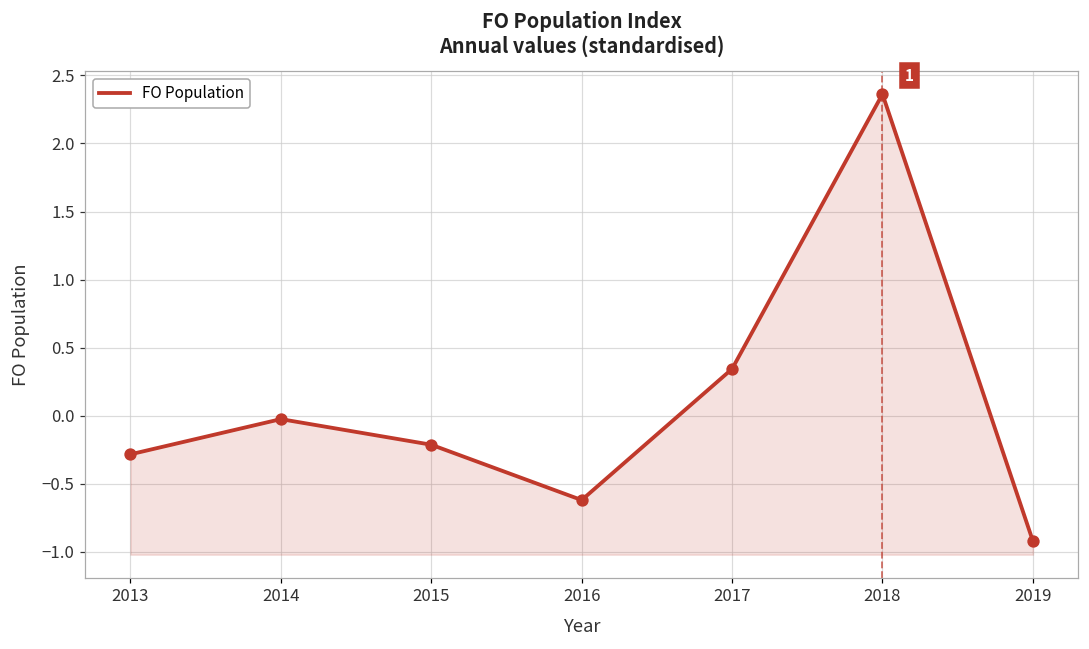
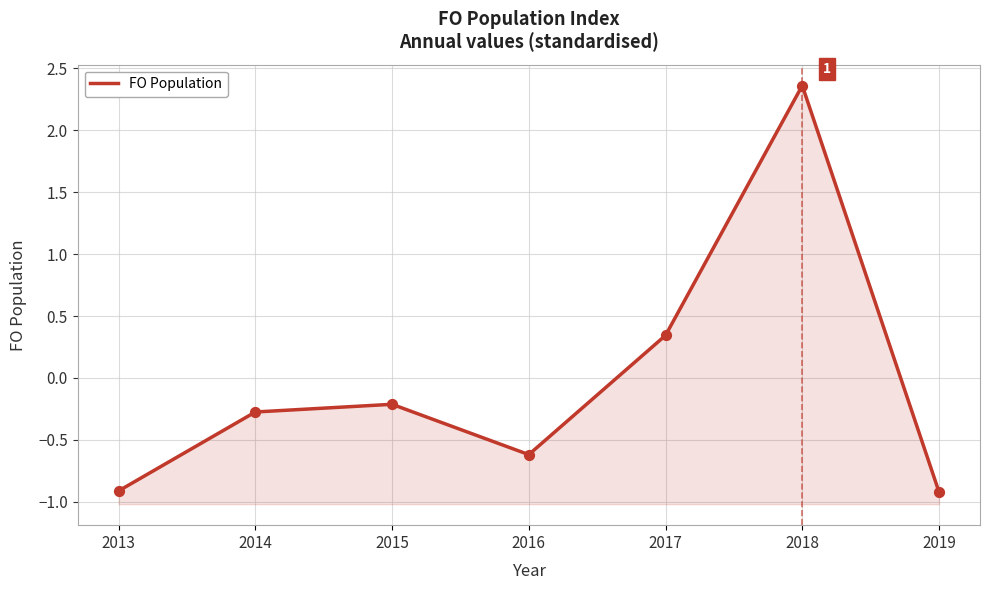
2013: -0.28 -> -0.91
2014: -0.02 -> -0.27
